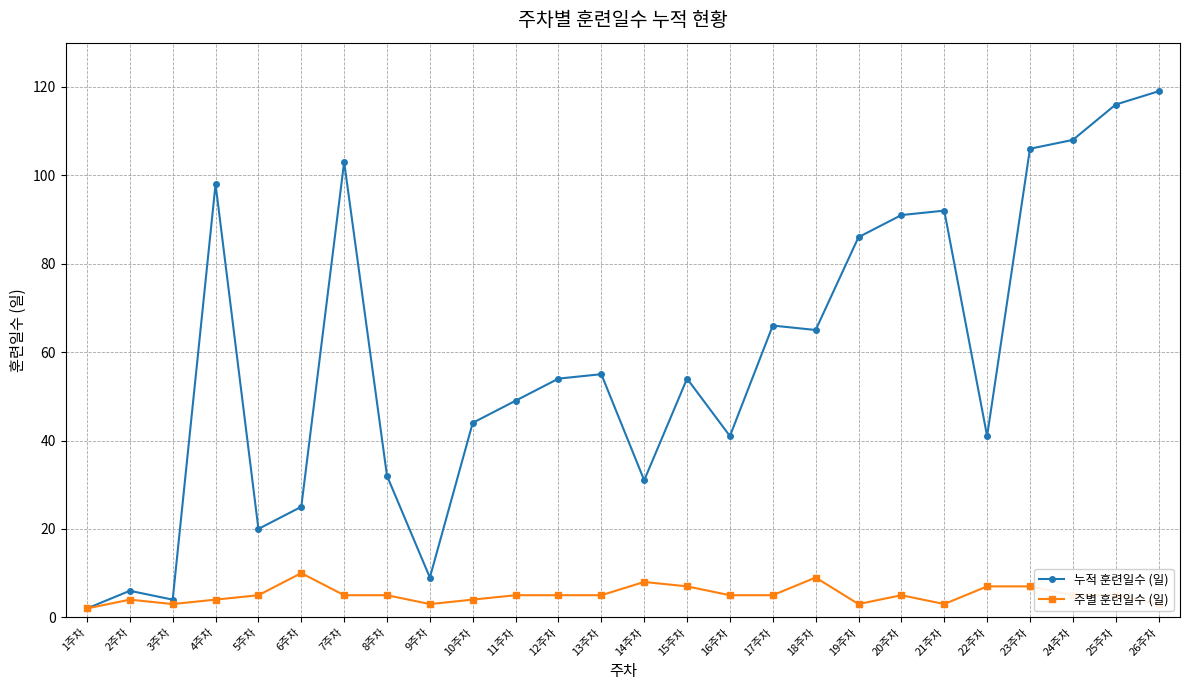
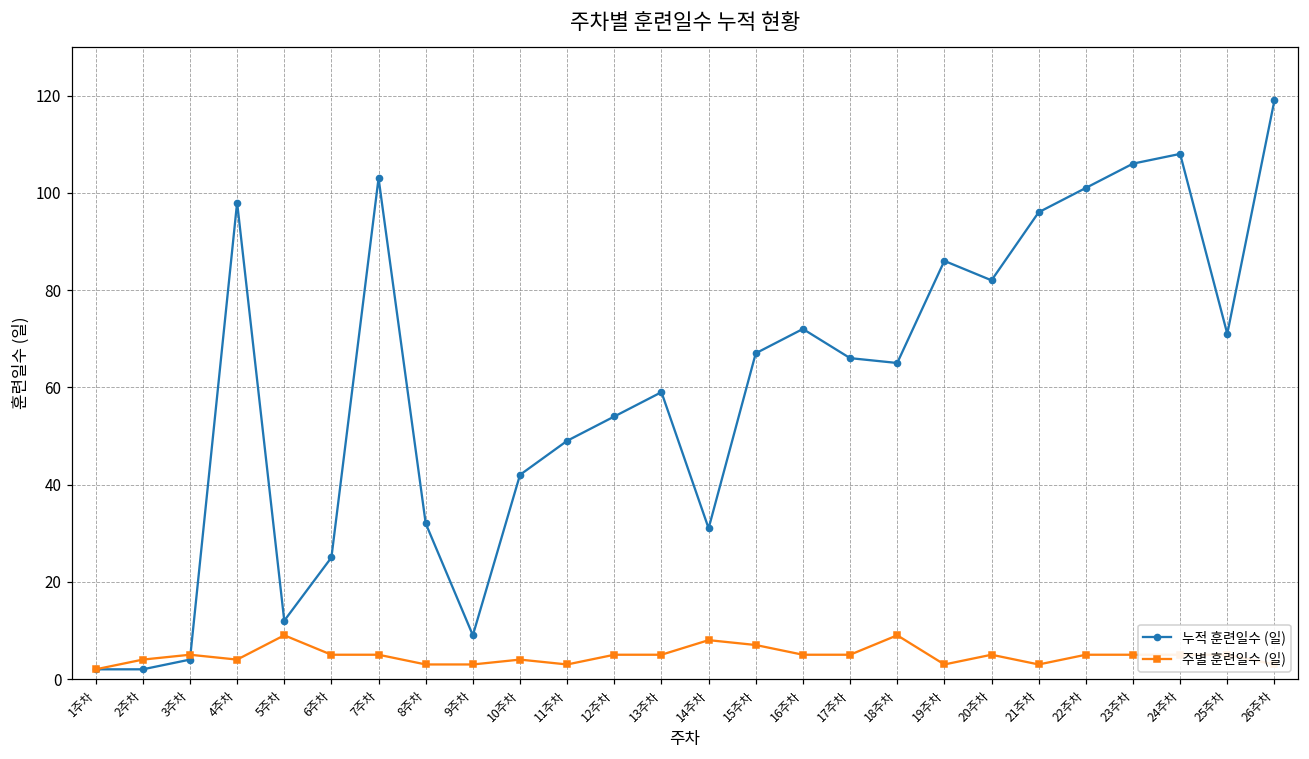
누적 훈련일수 (일), 2주차: 6 -> 2
주별 훈련일수 (일), 3주차: 3 -> 5
누적 훈련일수 (일), 5주차: 20 -> 12
주별 훈련일수 (일), 5주차: 5 -> 9
주별 훈련일수 (일), 6주차: 10 -> 5
주별 훈련일수 (일), 8주차: 5 -> 3
누적 훈련일수 (일), 10주차: 44 -> 42
주별 훈련일수 (일), 11주차: 5 -> 3
누적 훈련일수 (일), 13주차: 55 -> 59
누적 훈련일수 (일), 15주차: 54 -> 67
누적 훈련일수 (일), 16주차: 41 -> 72
누적 훈련일수 (일), 20주차: 91 -> 82
누적 훈련일수 (일), 21주차: 92 -> 96
누적 훈련일수 (일), 22주차: 41 -> 101
주별 훈련일수 (일), 22주차: 7 -> 5
주별 훈련일수 (일), 23주차: 7 -> 5
누적 훈련일수 (일), 25주차: 116 -> 71
